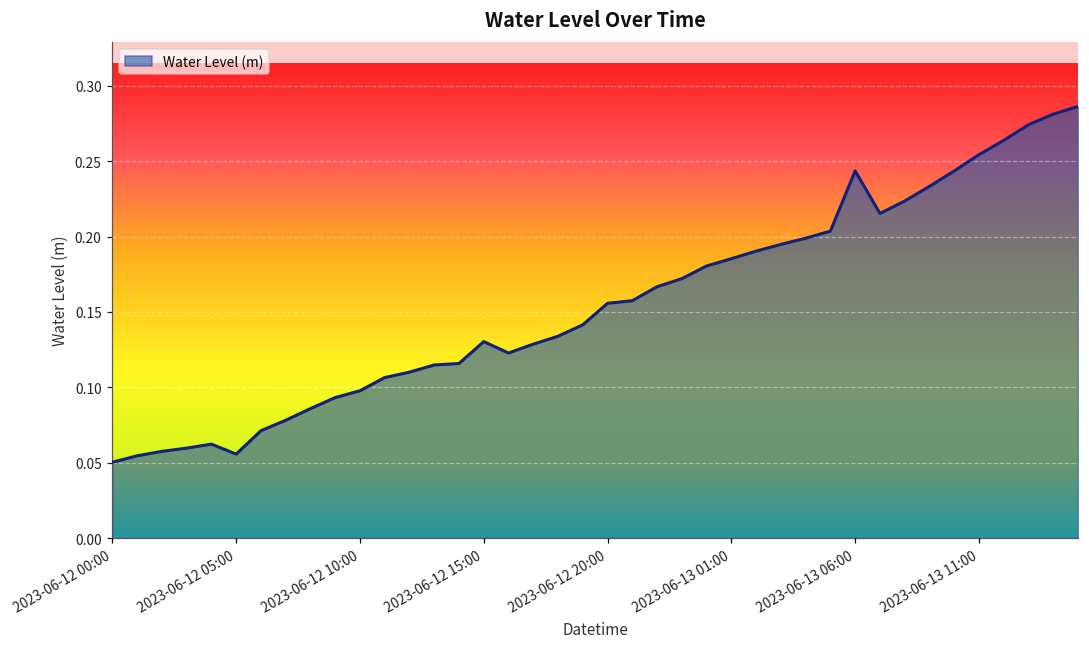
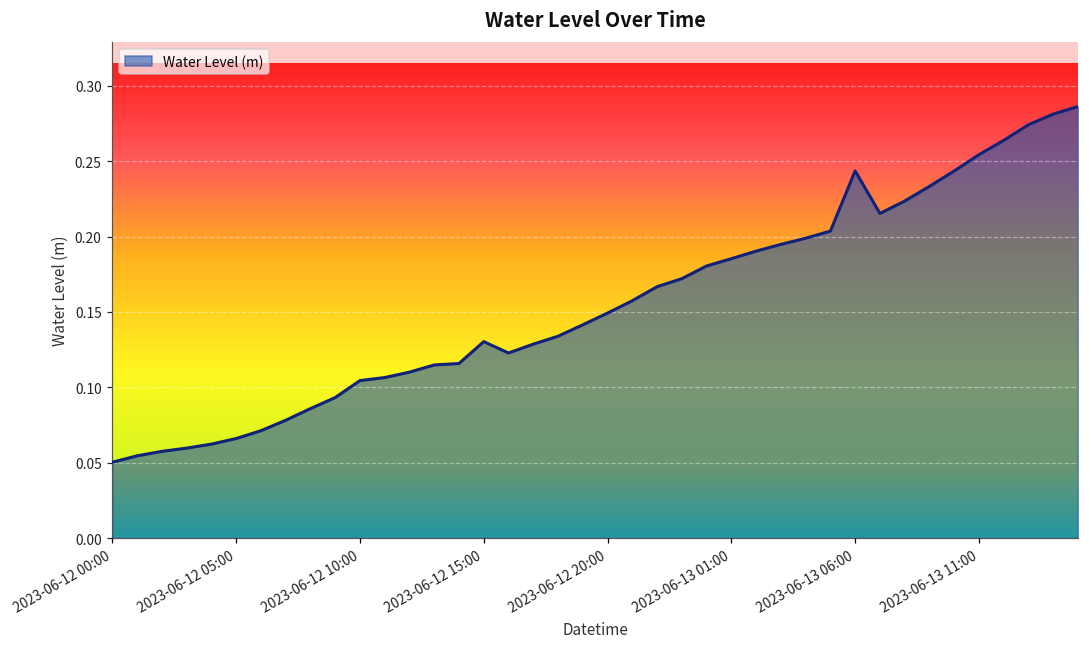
2023-06-12 05:00: 0.056 -> 0.066
2023-06-12 10:00: 0.098 -> 0.104
2023-06-12 20:00: 0.156 -> 0.149
